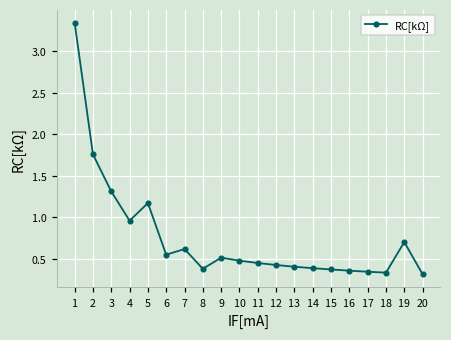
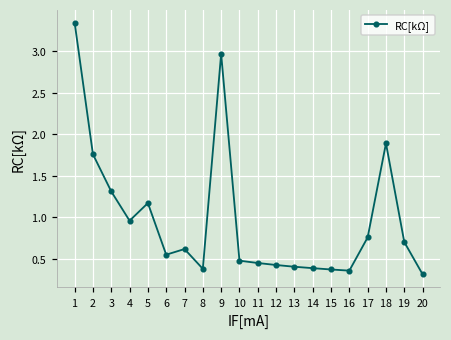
9: 0.5 -> 3.0
17: 0.3 -> 0.8
18: 0.3 -> 1.9
